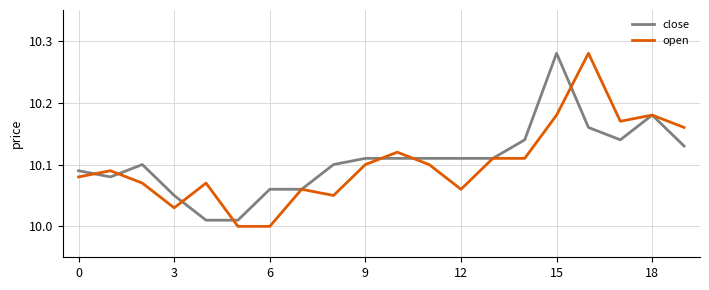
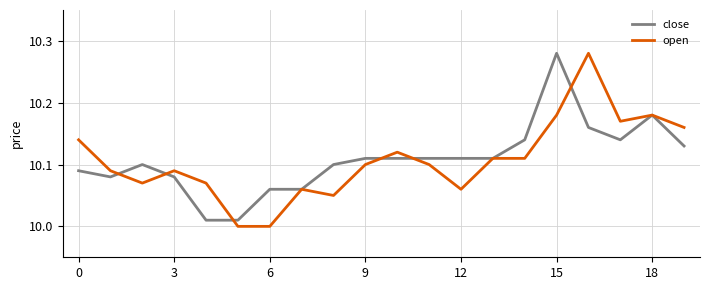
open, 0: 10.08 -> 10.14
close, 3: 10.05 -> 10.08
open, 3: 10.03 -> 10.09
